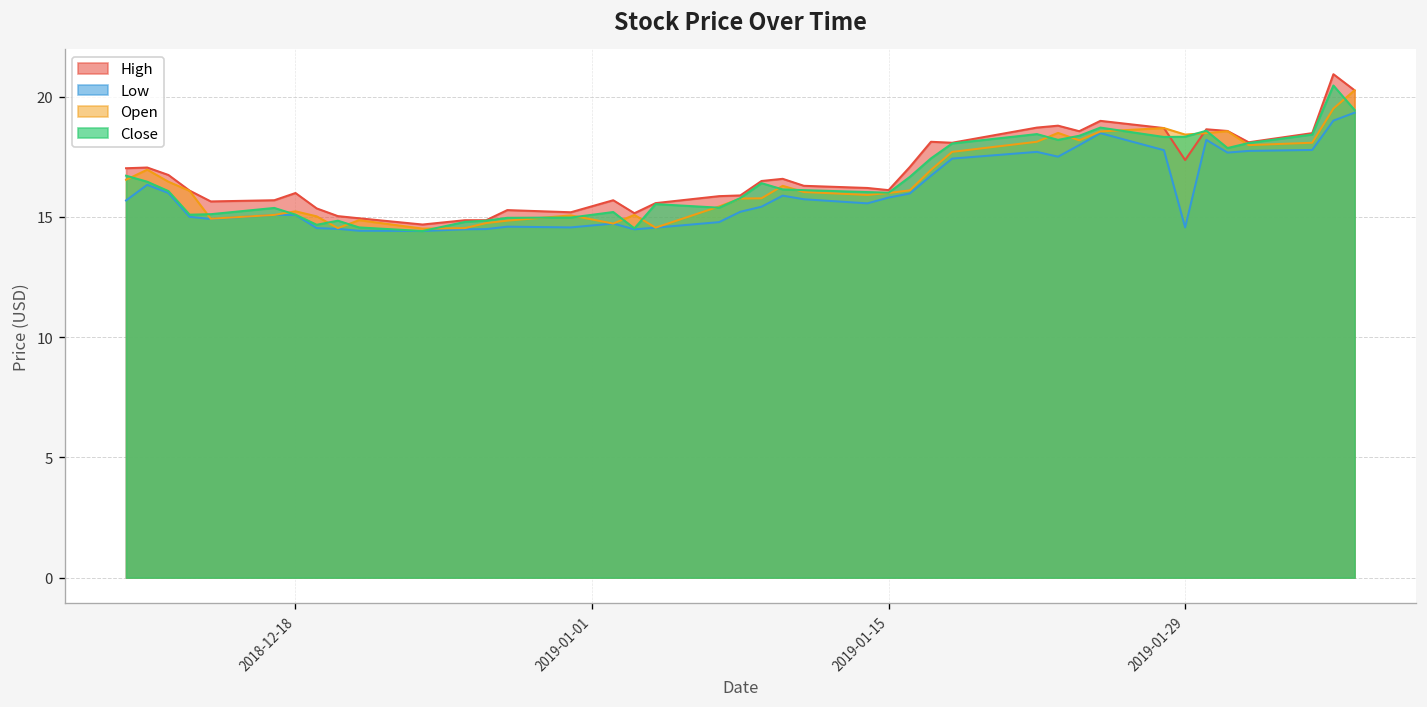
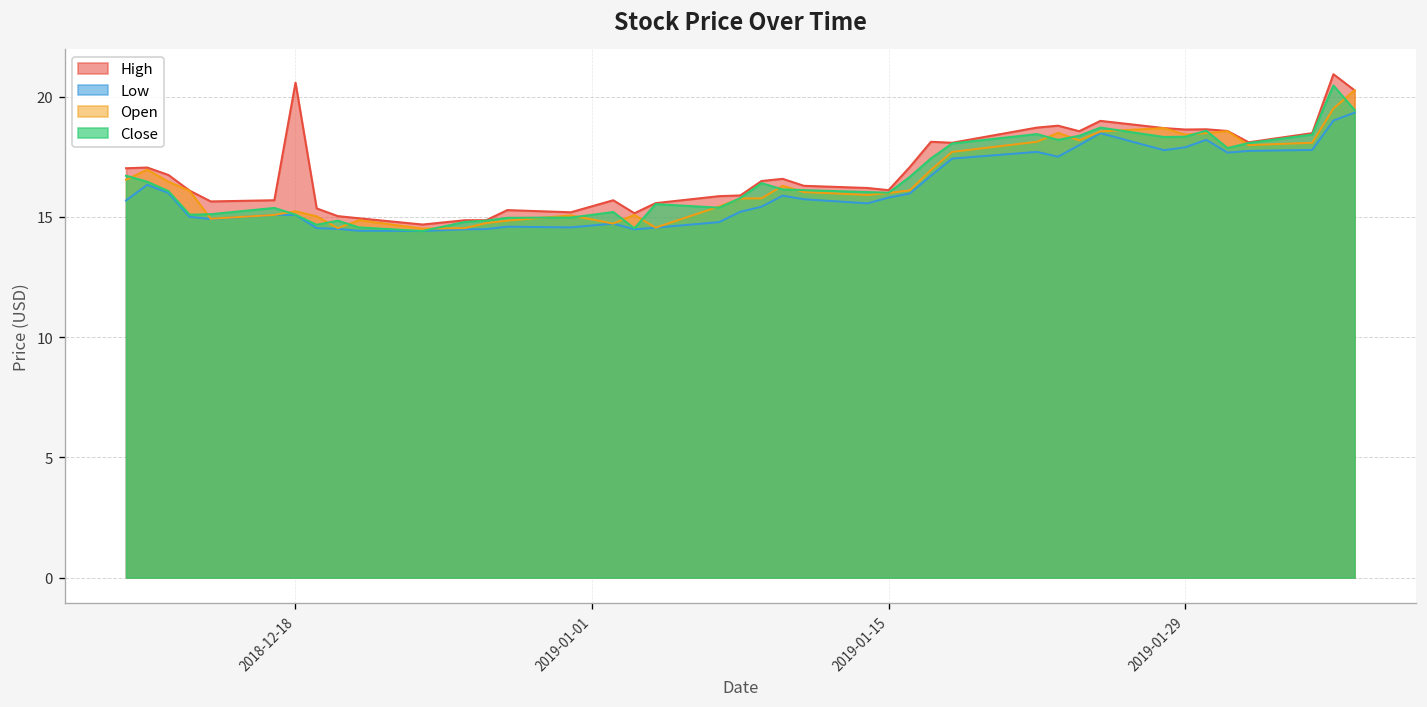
High, 2018-12-18: 16.0 -> 20.6
High, 2019-01-29: 17.4 -> 18.6
Low, 2019-01-29: 14.6 -> 17.9
